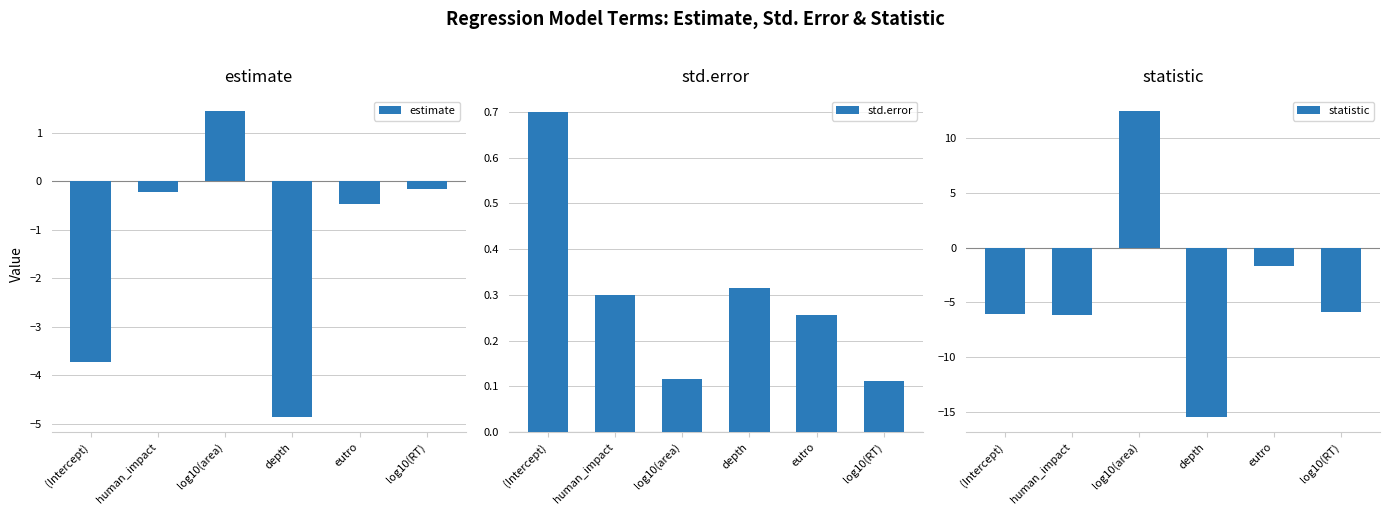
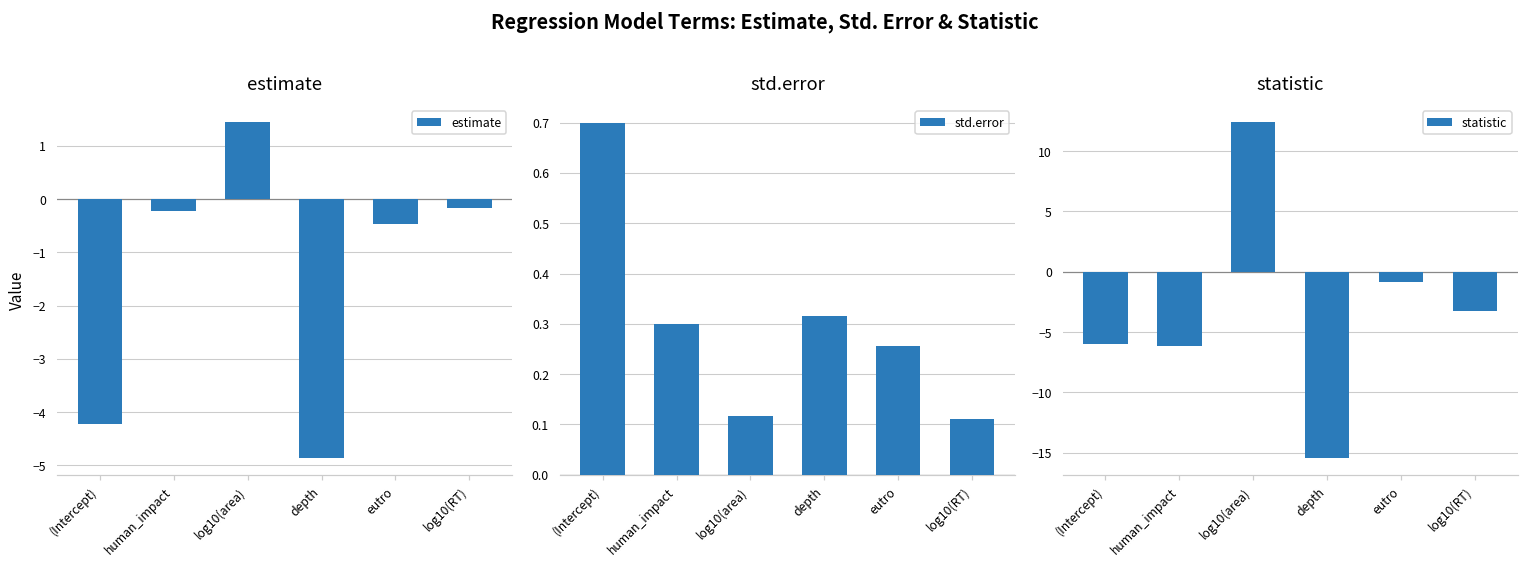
estimate, (Intercept): -3.7 -> -4.2
statistic, eutro: -1.7 -> -0.9
statistic, log10(RT): -5.9 -> -3.3
